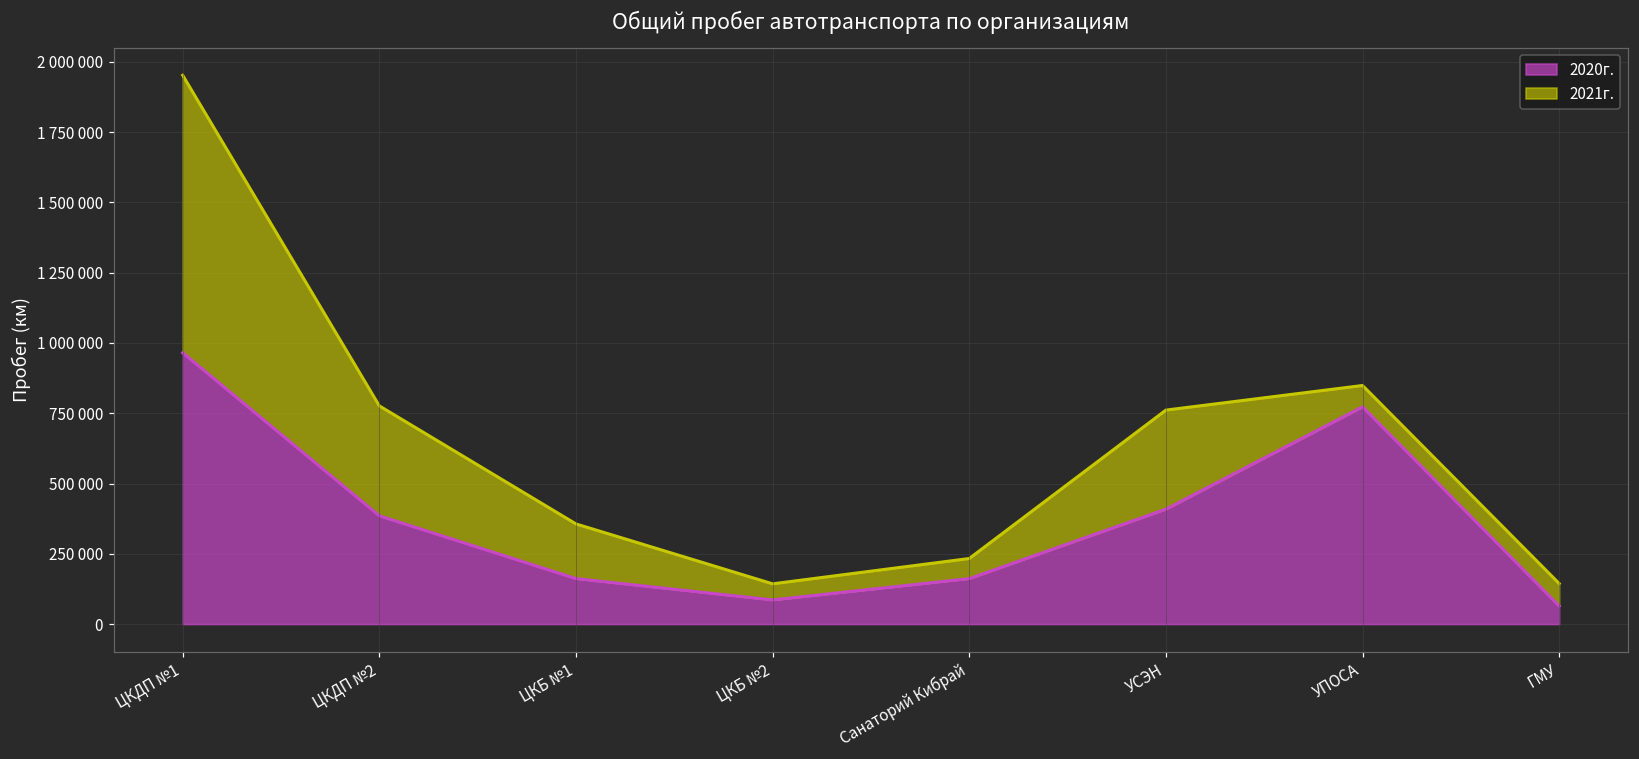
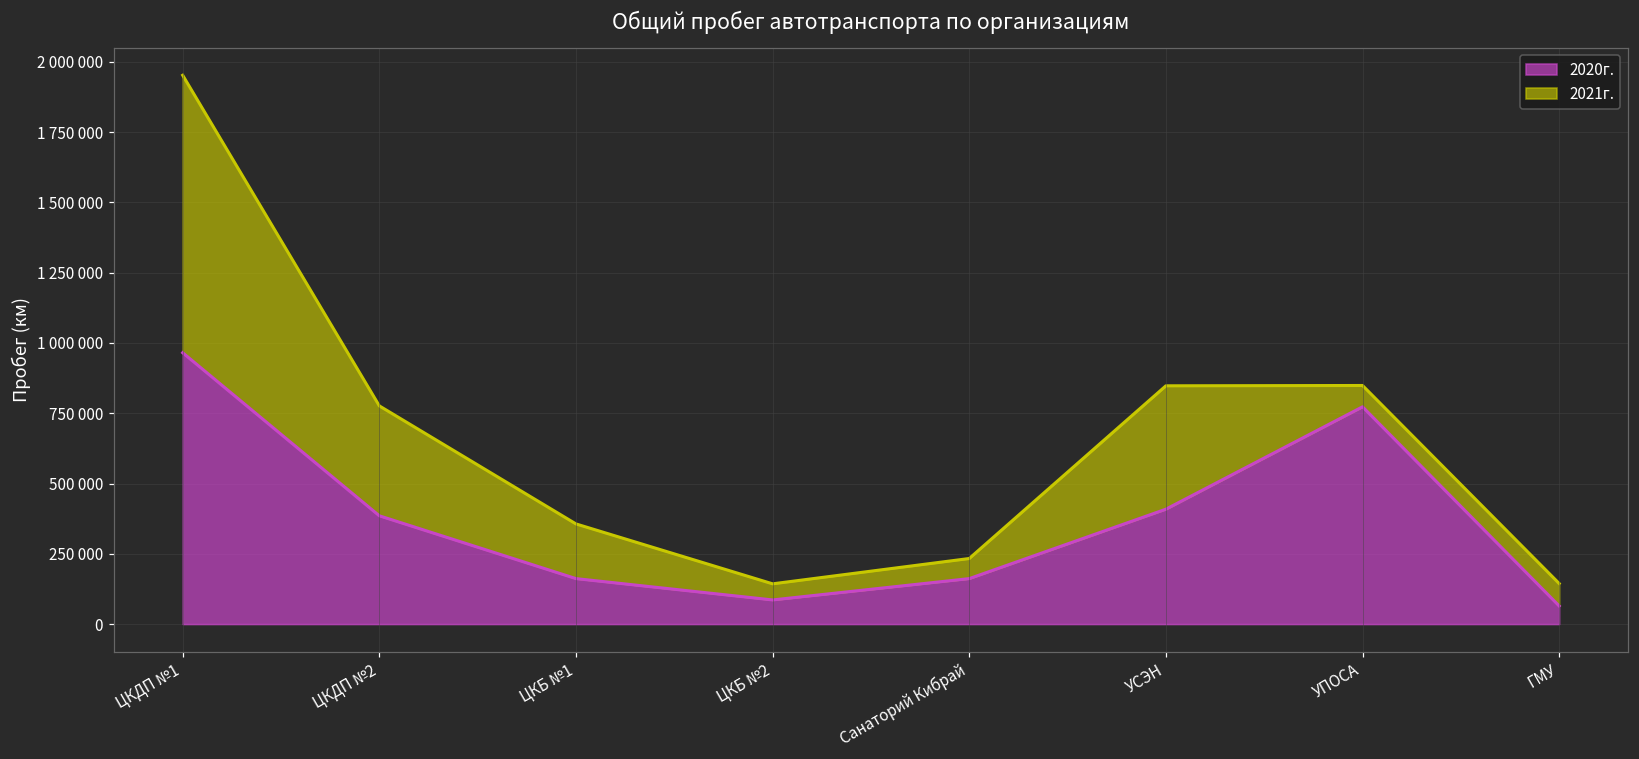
2021г., УСЭН: 350000 -> 440000
